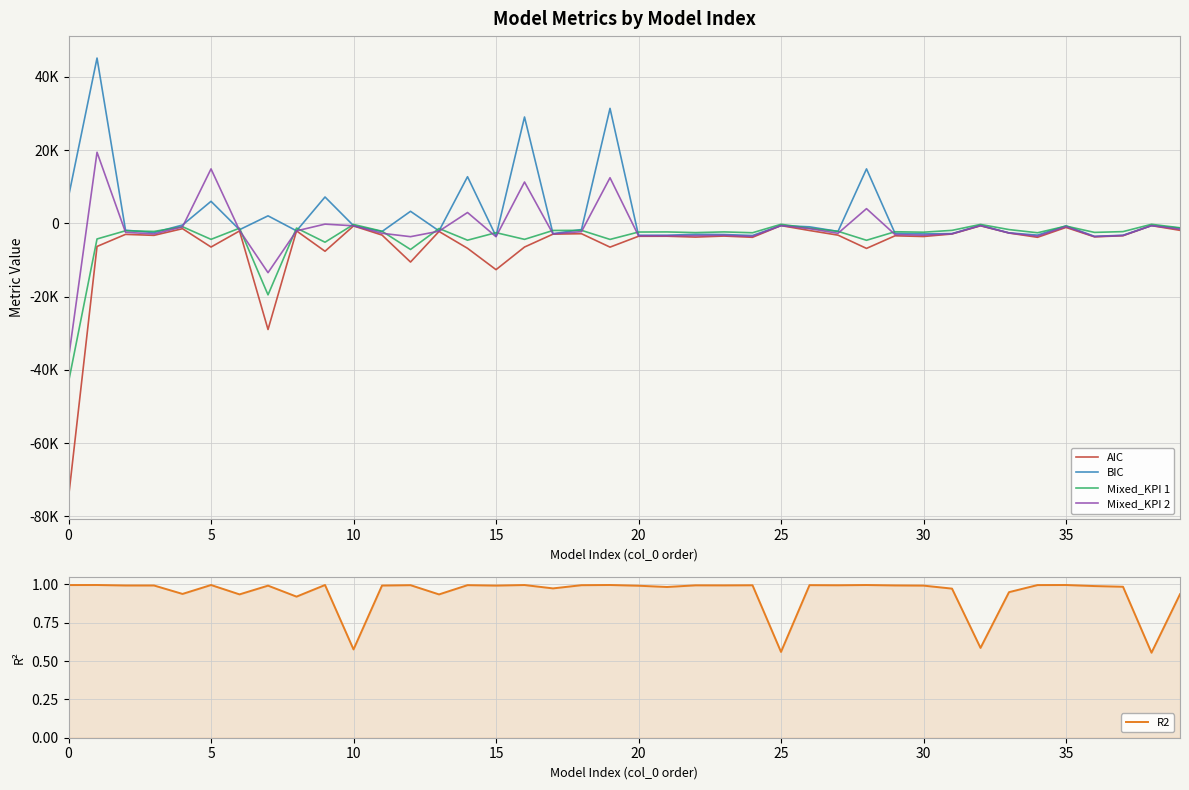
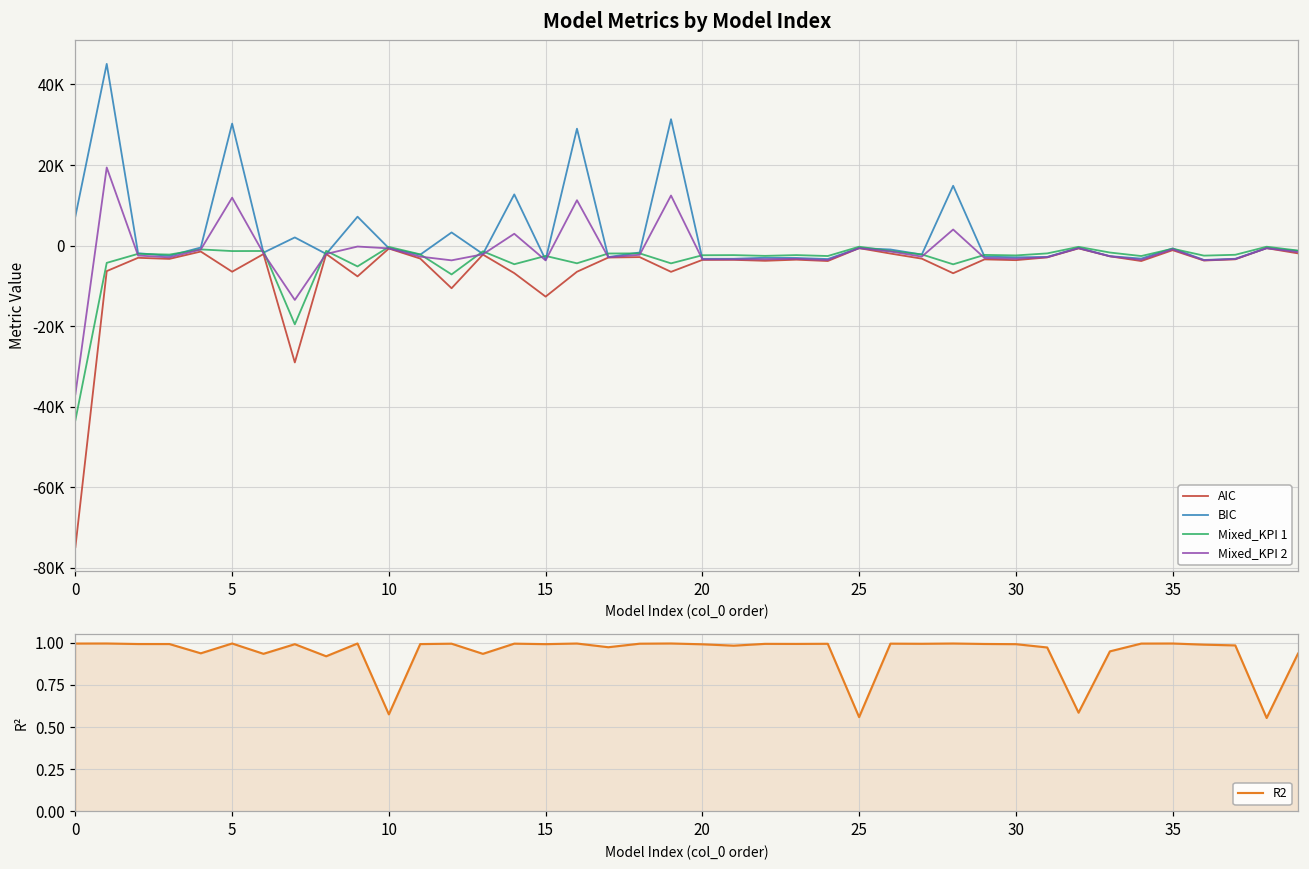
Model Metrics by Model Index, BIC, 5: 6000 -> 30000
Model Metrics by Model Index, Mixed_KPI 1, 5: -4000 -> -1000
Model Metrics by Model Index, Mixed_KPI 2, 5: 15000 -> 12000
